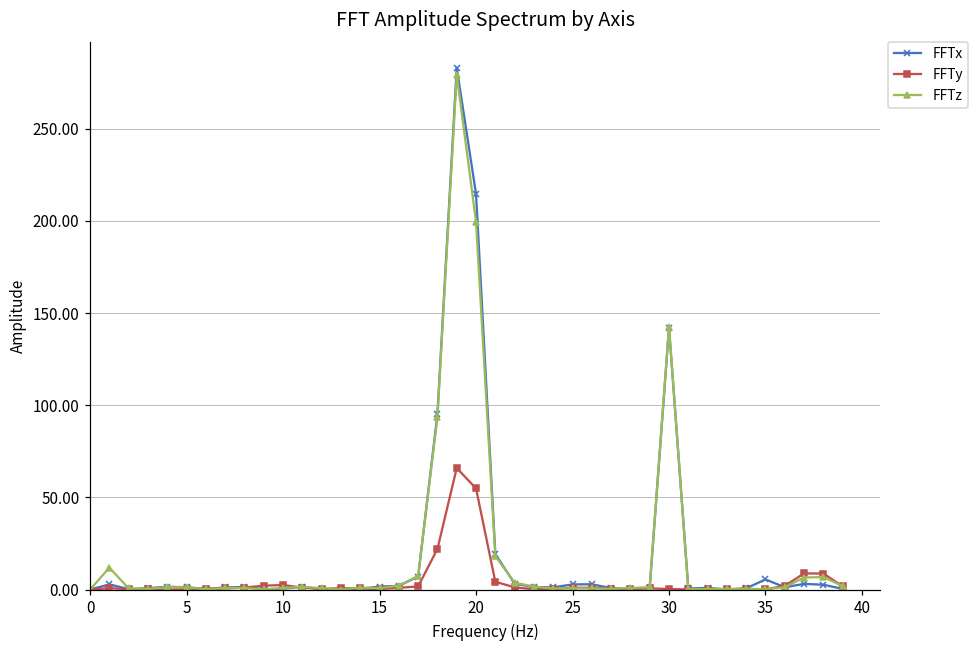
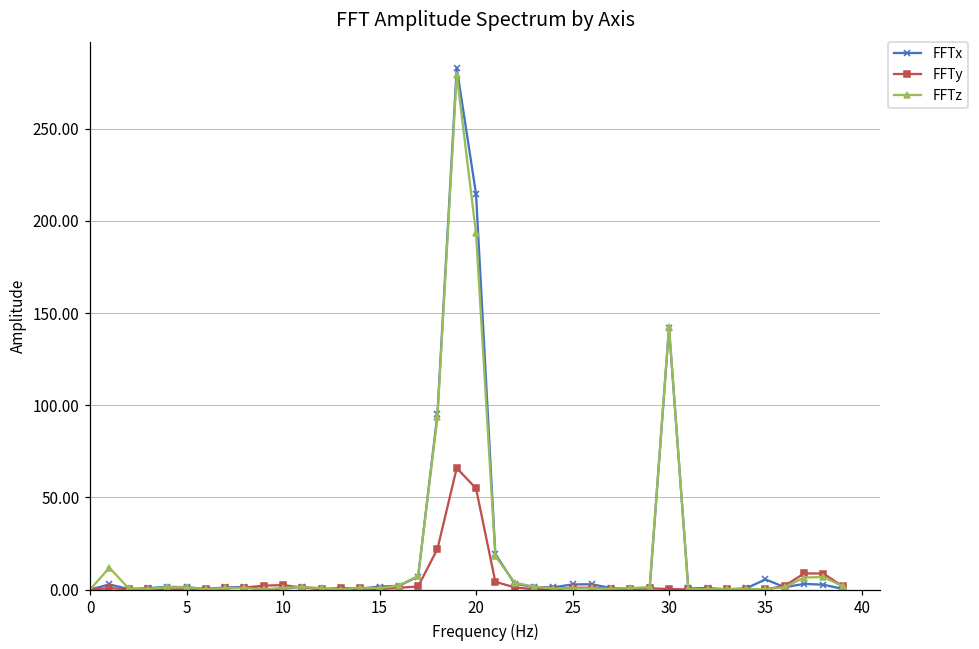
FFTz, 20: 199 -> 193
